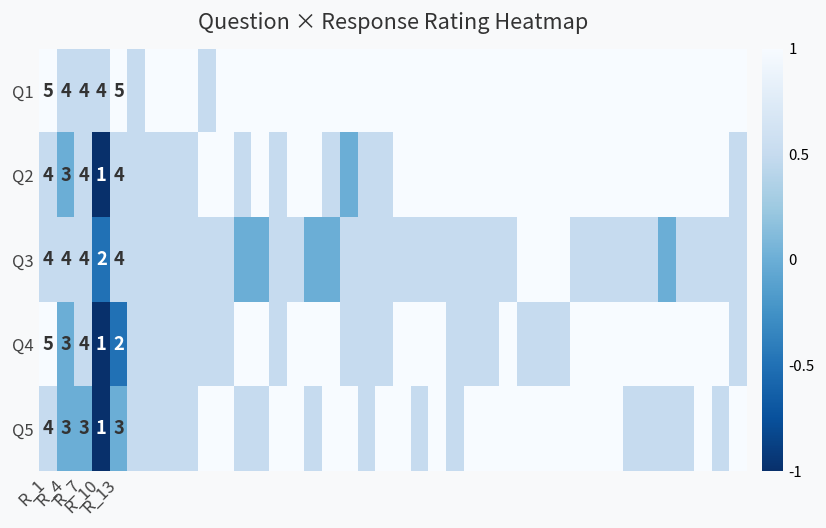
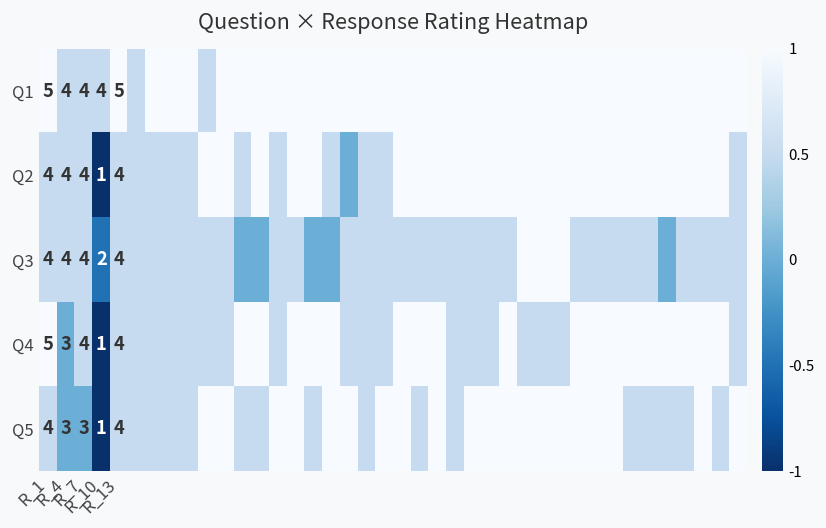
Q2, R_4: 3 -> 4
Q4, R_13: 2 -> 4
Q5, R_13: 3 -> 4
